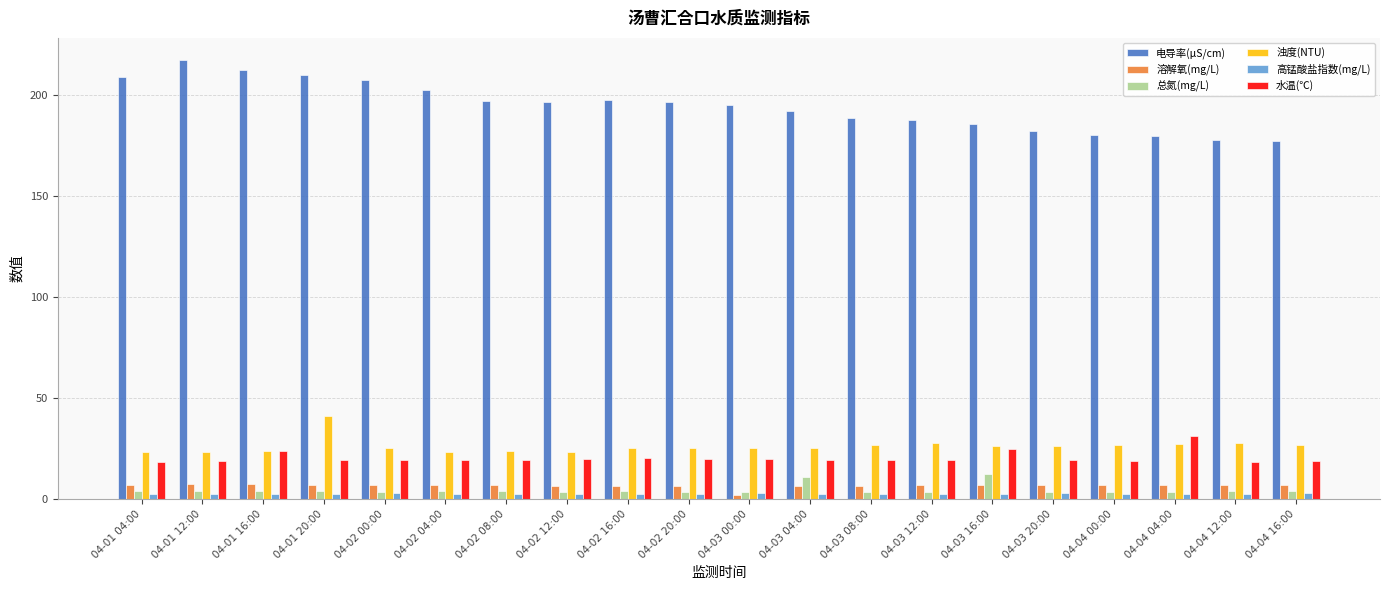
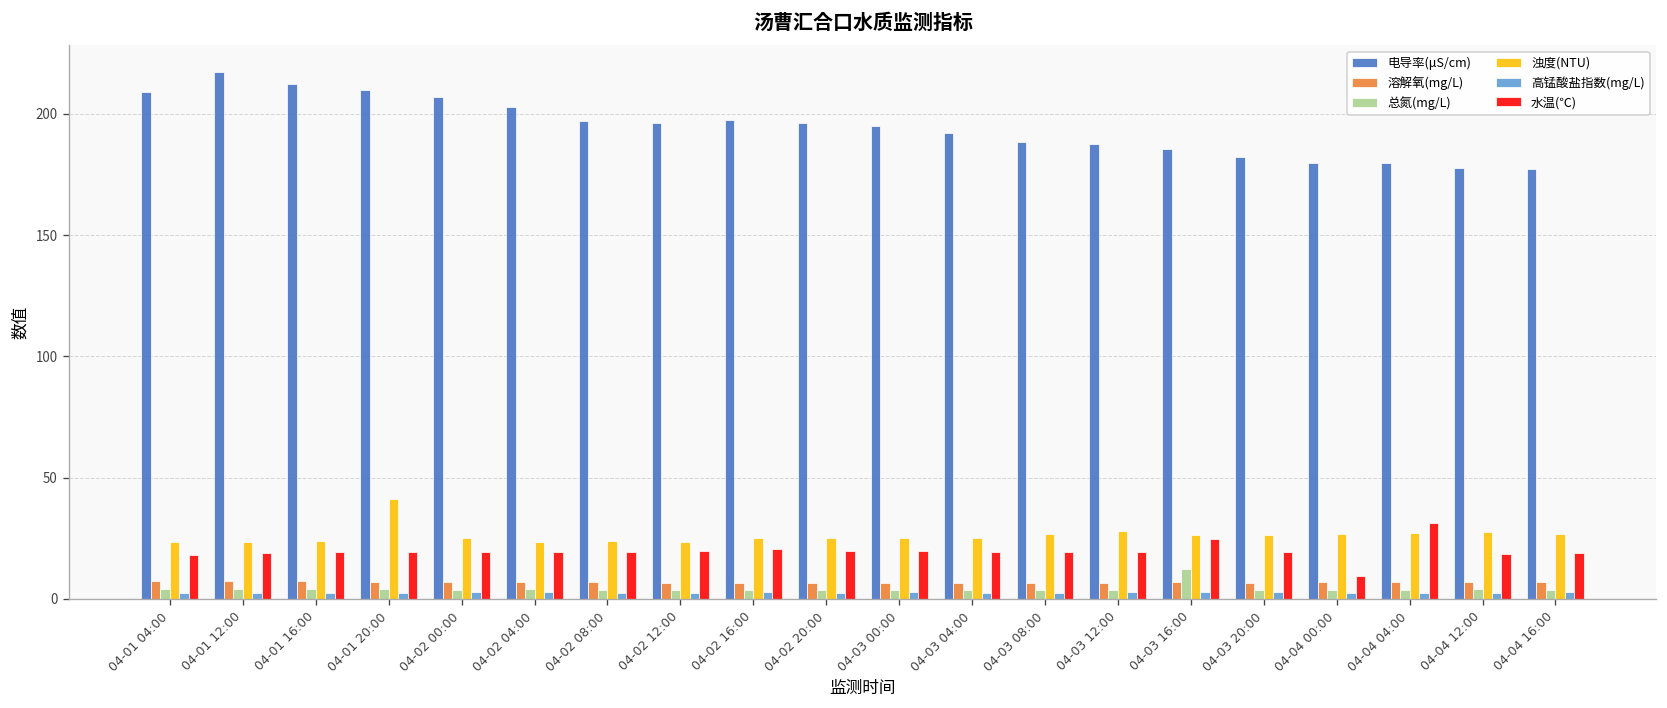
水温(℃), 04-01 16:00: 24 -> 19
溶解氧(mg/L), 04-03 00:00: 2 -> 6
总氮(mg/L), 04-03 04:00: 11 -> 4
水温(℃), 04-04 00:00: 19 -> 9
